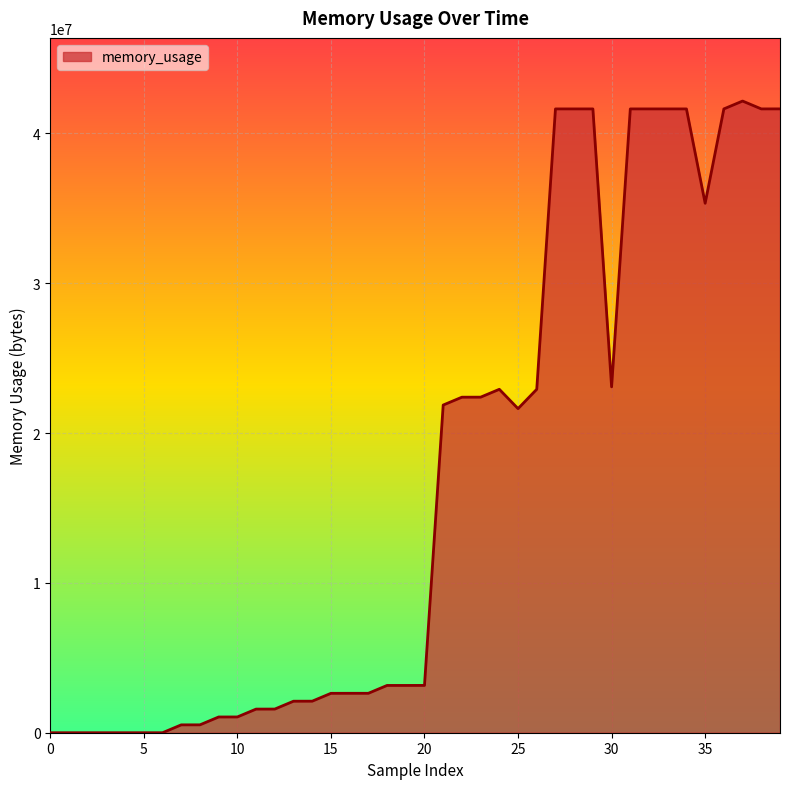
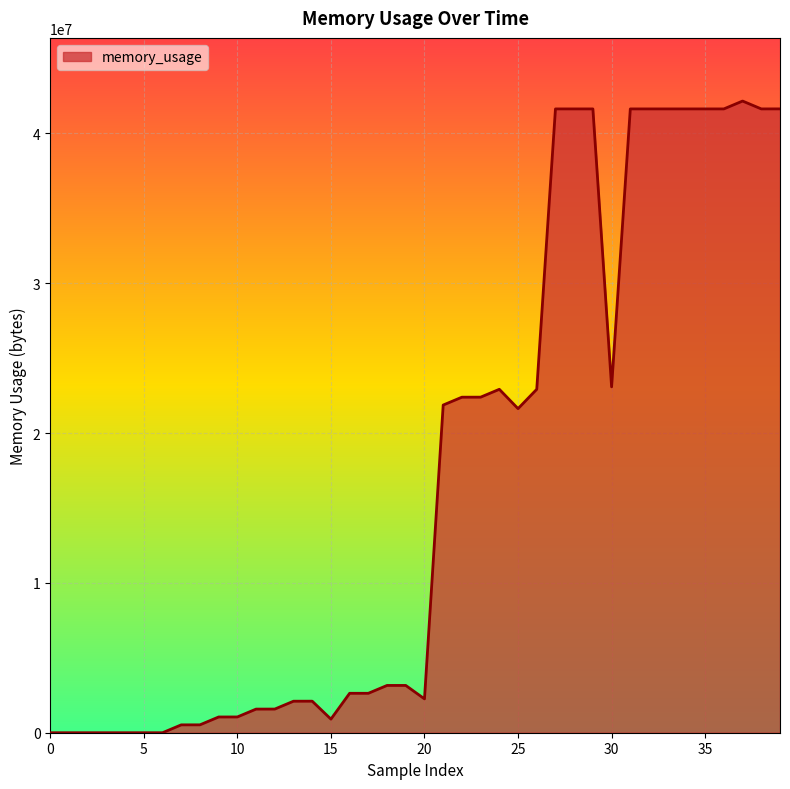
15: 2600000 -> 900000
20: 3200000 -> 2300000
35: 35300000 -> 41600000
